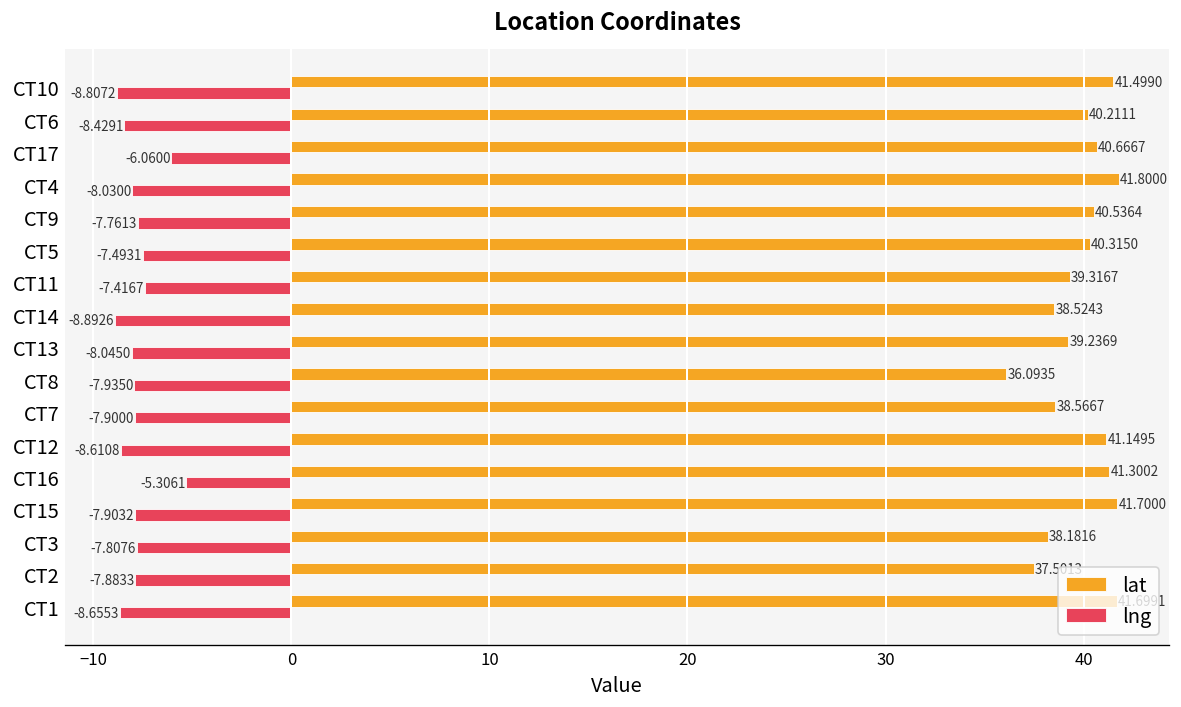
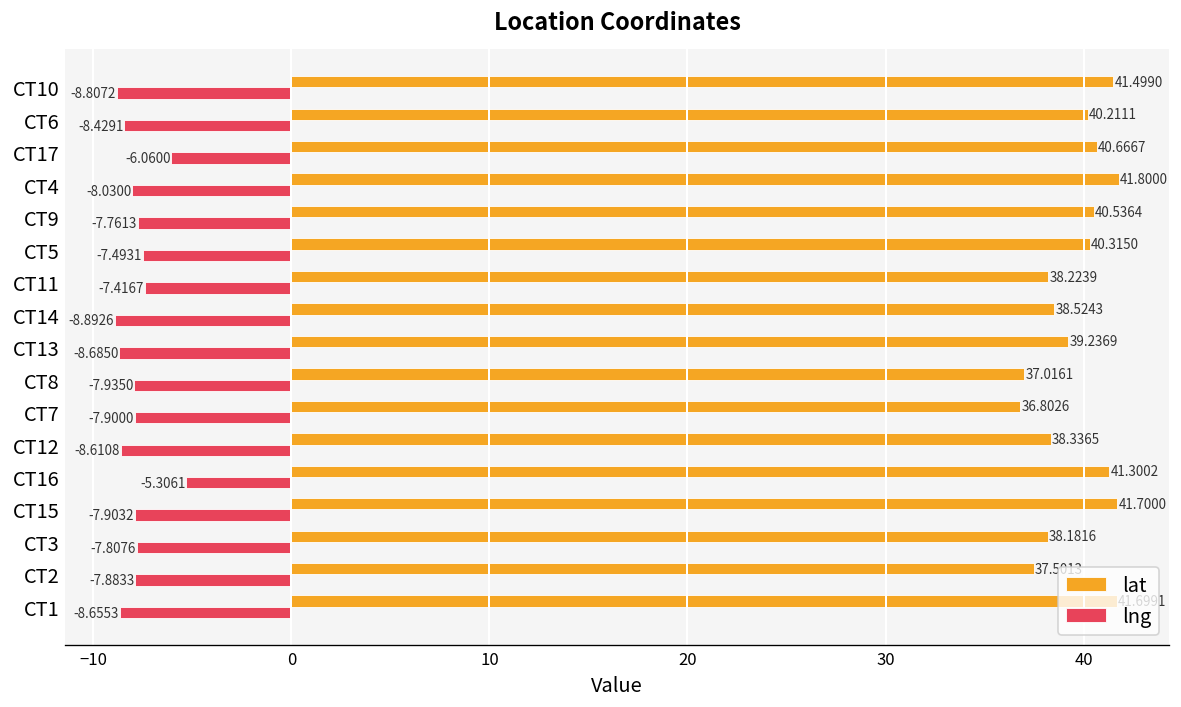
lat, CT11: 39.3167 -> 38.2239
lng, CT13: -8.0450 -> -8.6850
lat, CT8: 36.0935 -> 37.0161
lat, CT7: 38.5667 -> 36.8026
lat, CT12: 41.1495 -> 38.3365
